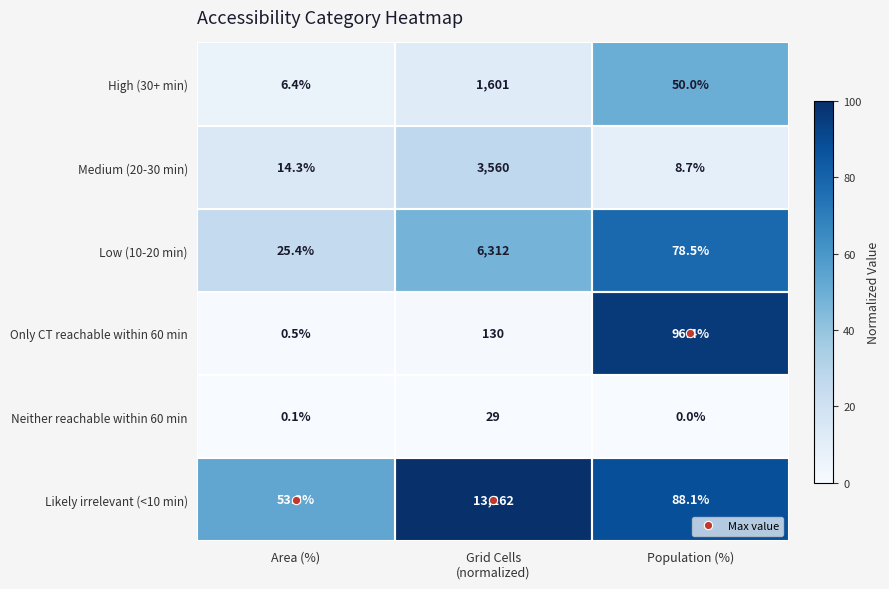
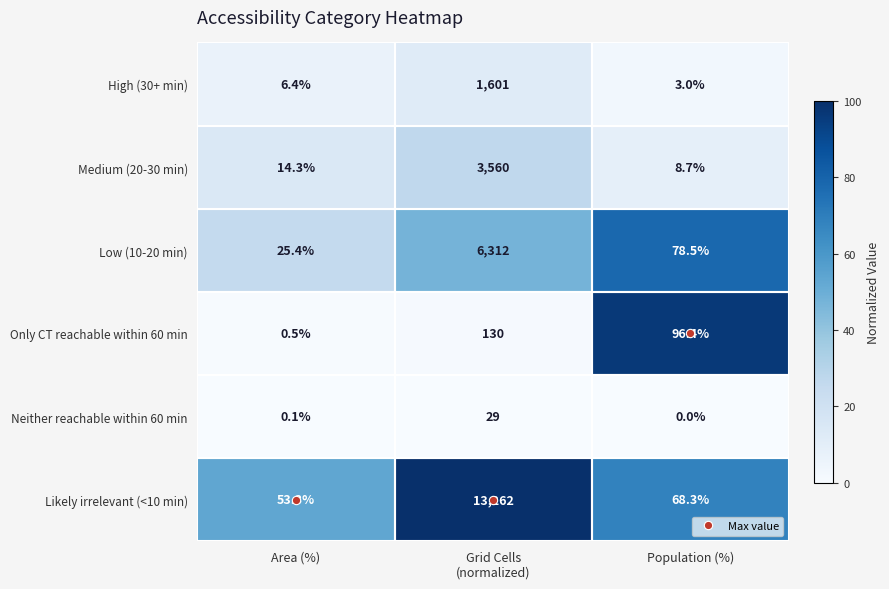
High (30+ min), Population (%): 50.0% -> 3.0%
Likely irrelevant (<10 min), Population (%): 88.1% -> 68.3%
